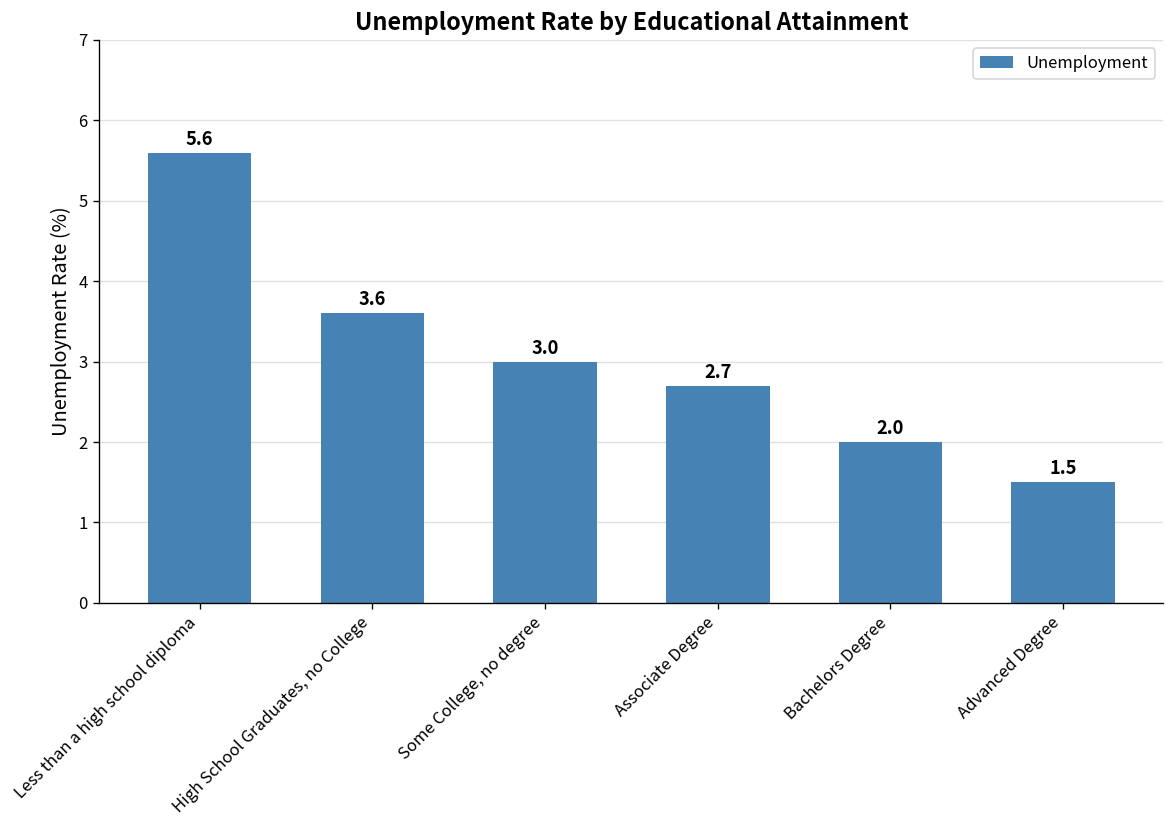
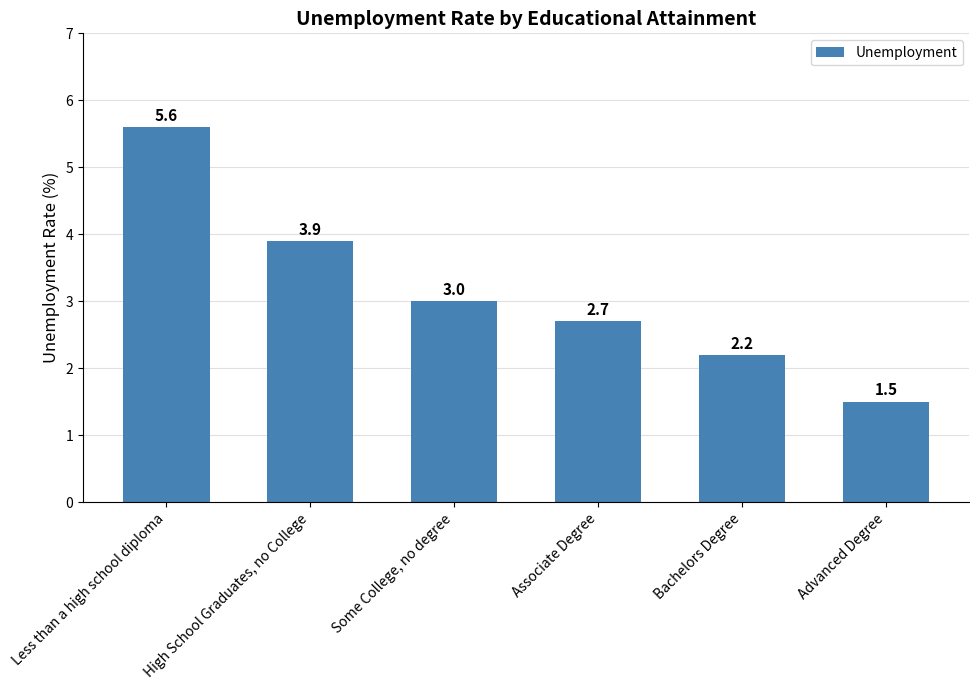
High School Graduates, no College: 3.6 -> 3.9
Bachelors Degree: 2.0 -> 2.2
